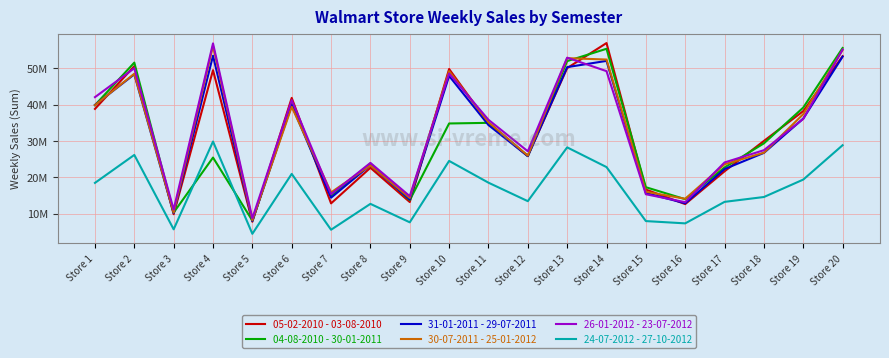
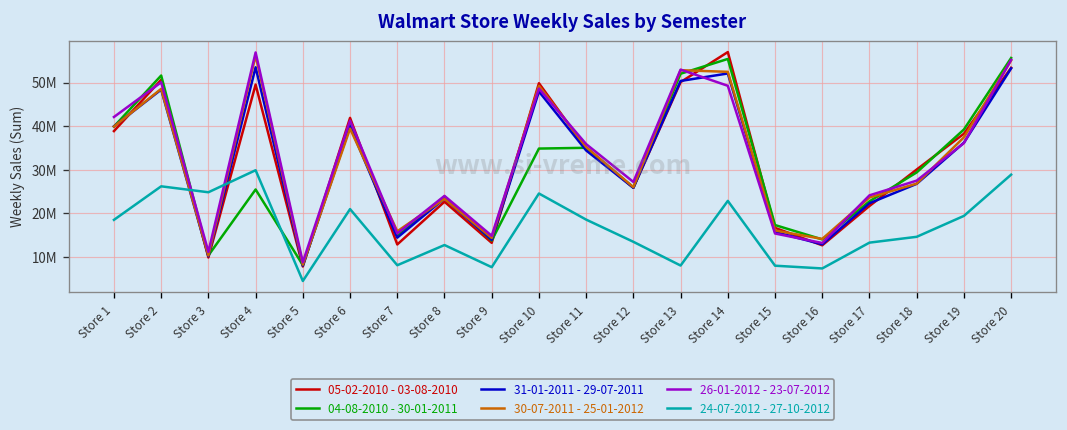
24-07-2012 - 27-10-2012, Store 3: 6000000 -> 25000000
24-07-2012 - 27-10-2012, Store 7: 6000000 -> 8000000
24-07-2012 - 27-10-2012, Store 13: 28000000 -> 8000000
